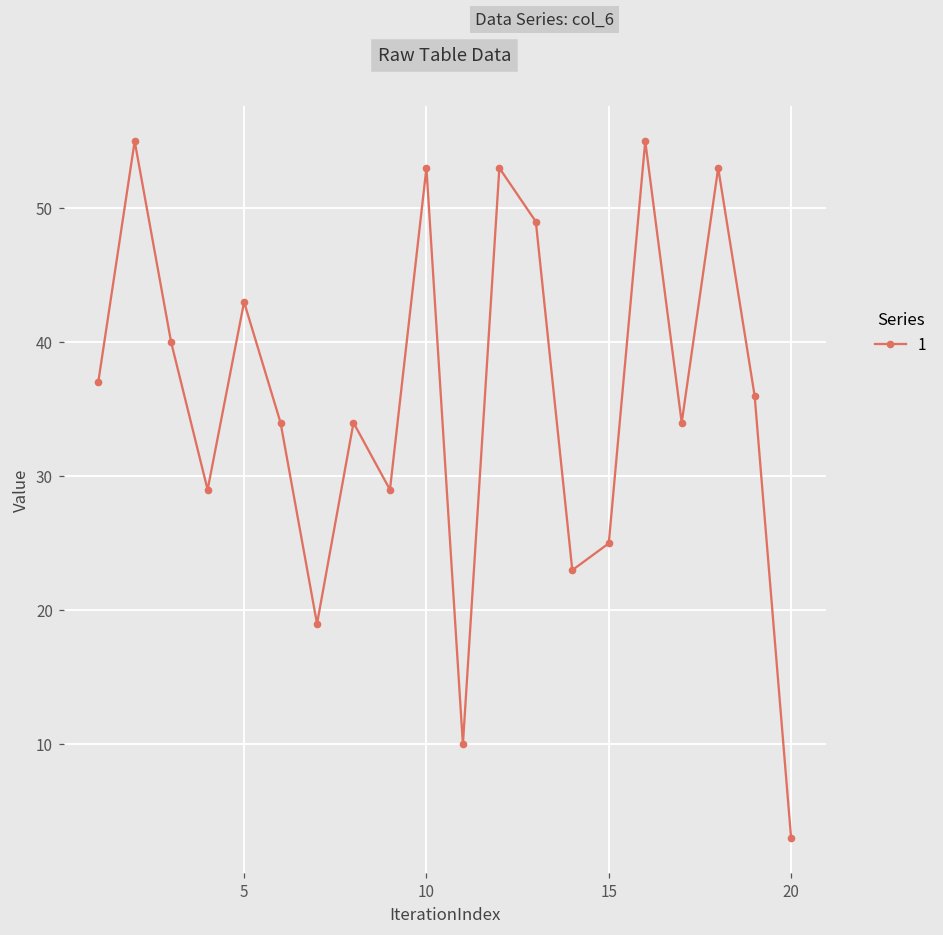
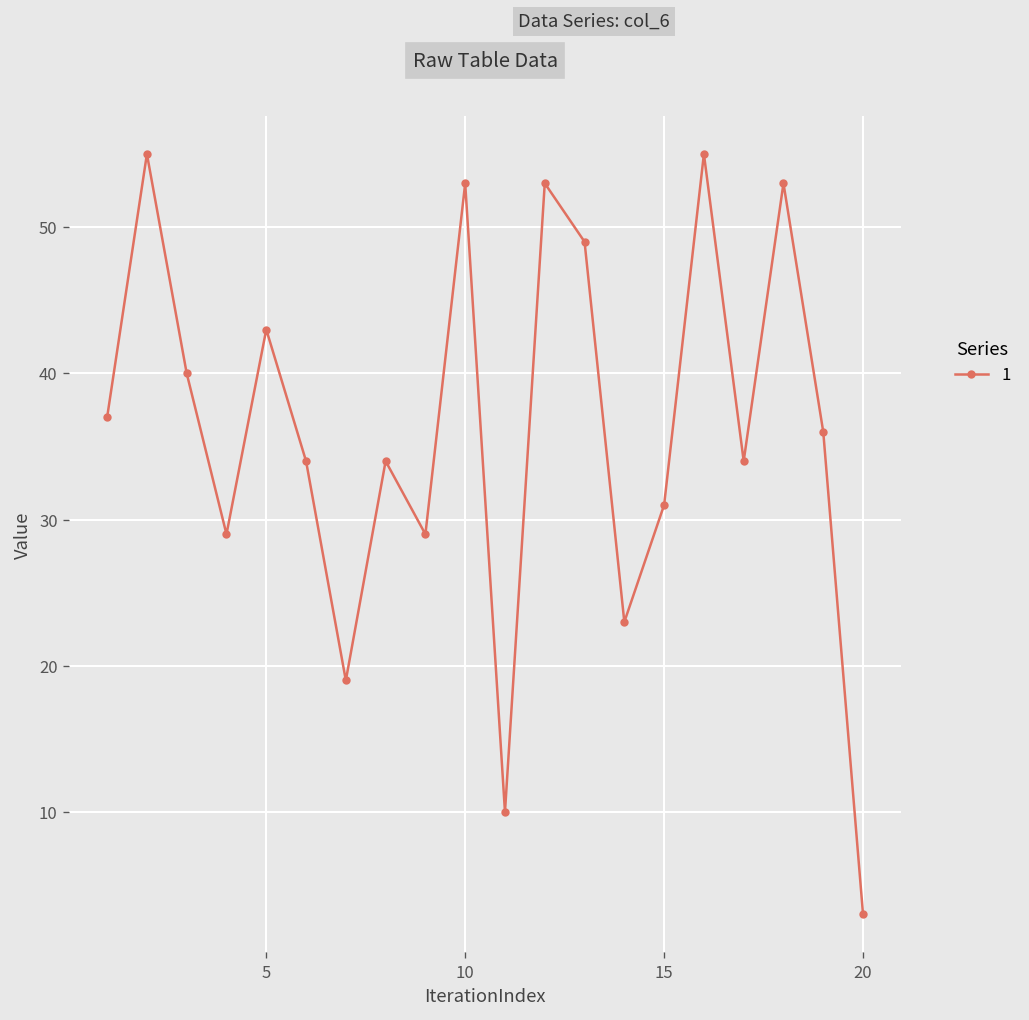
15: 25 -> 31
